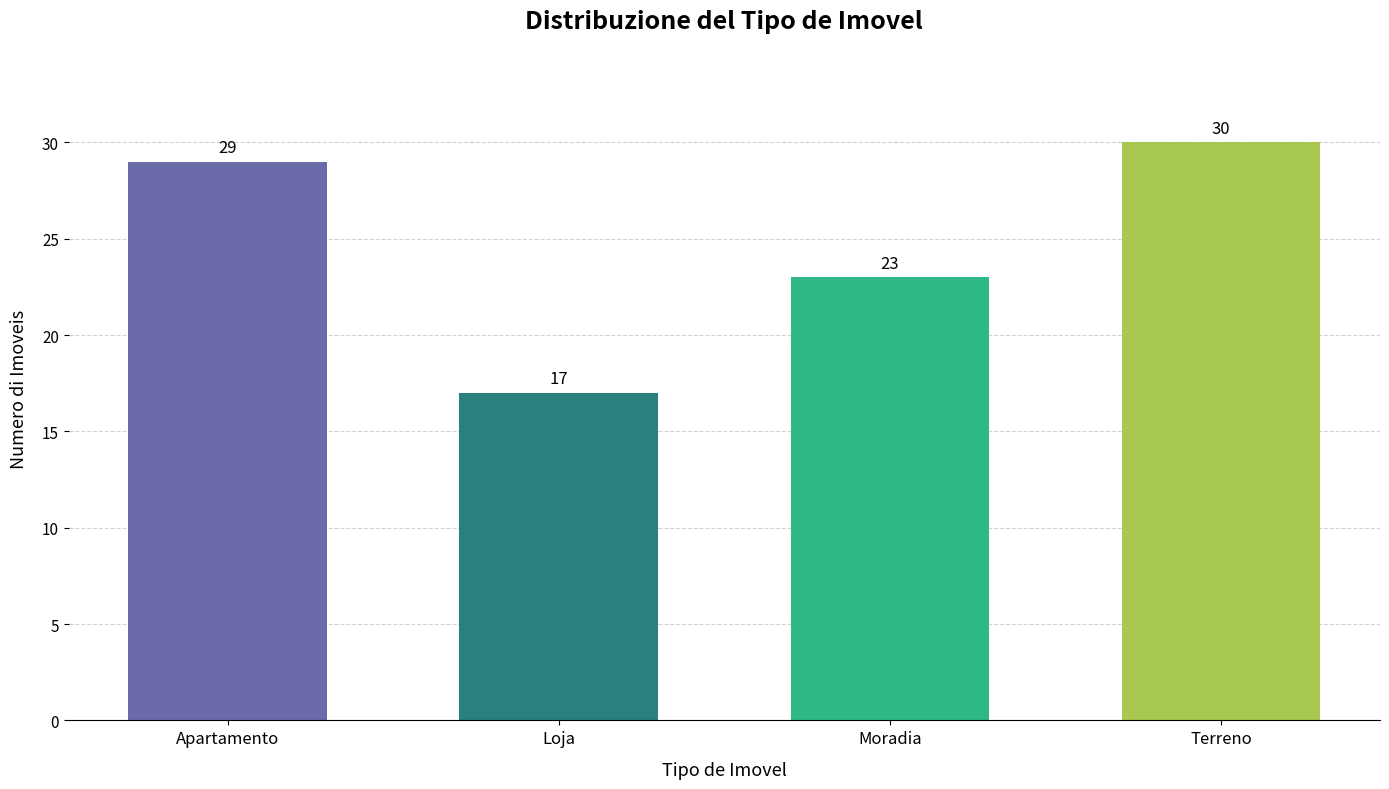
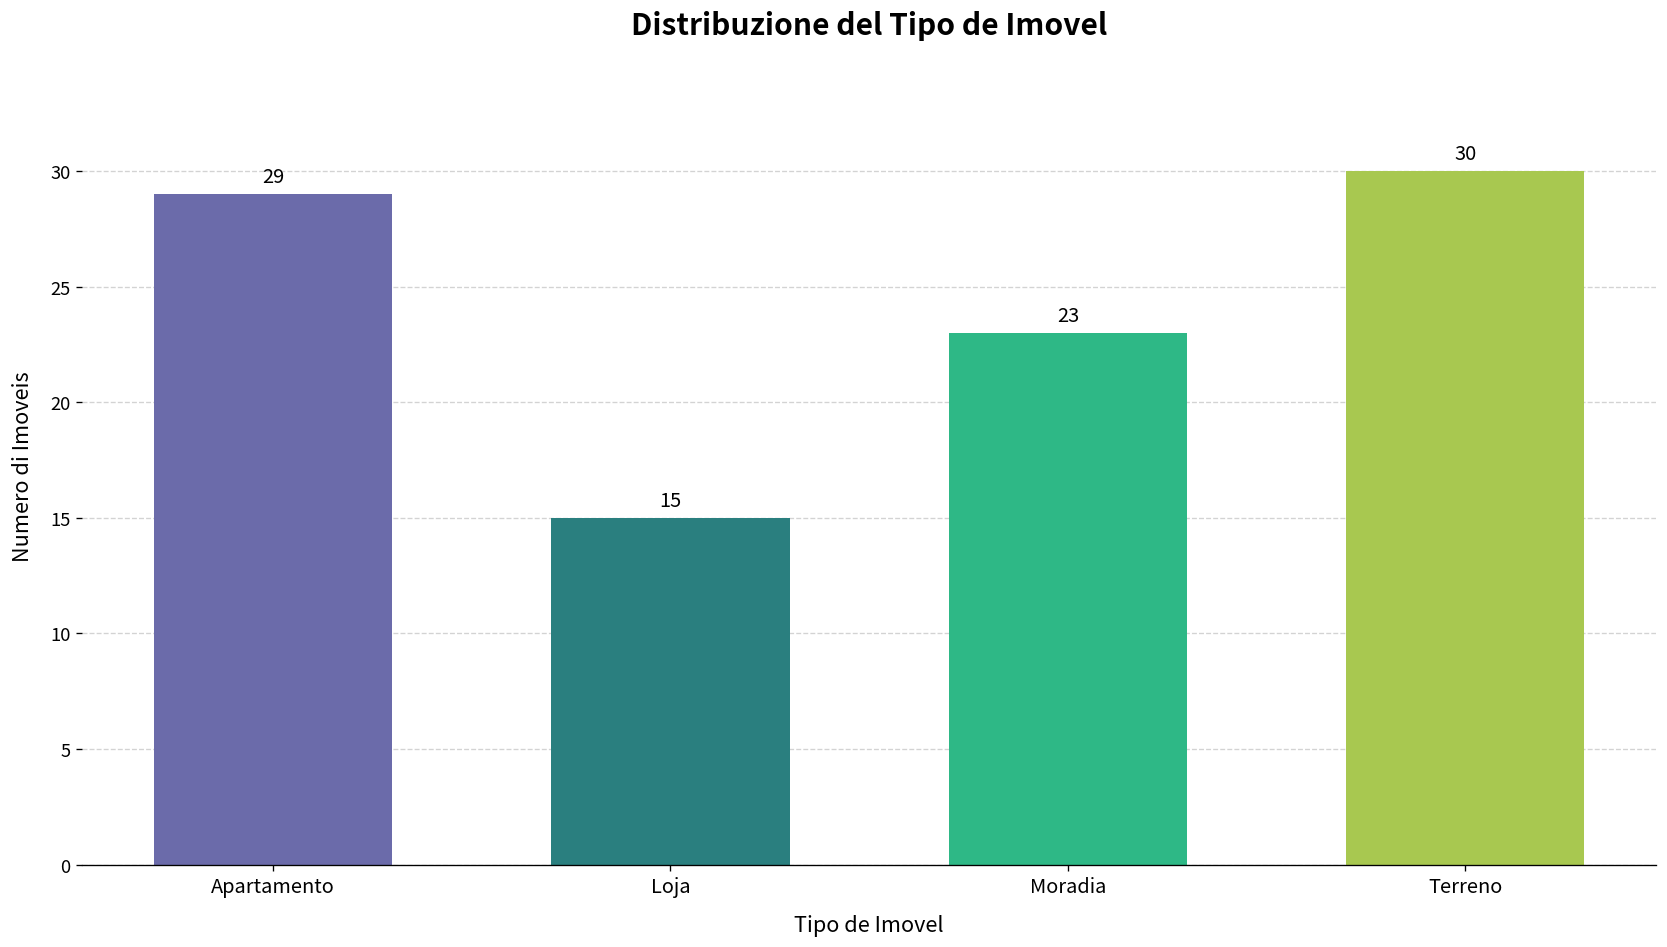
Loja: 17 -> 15
